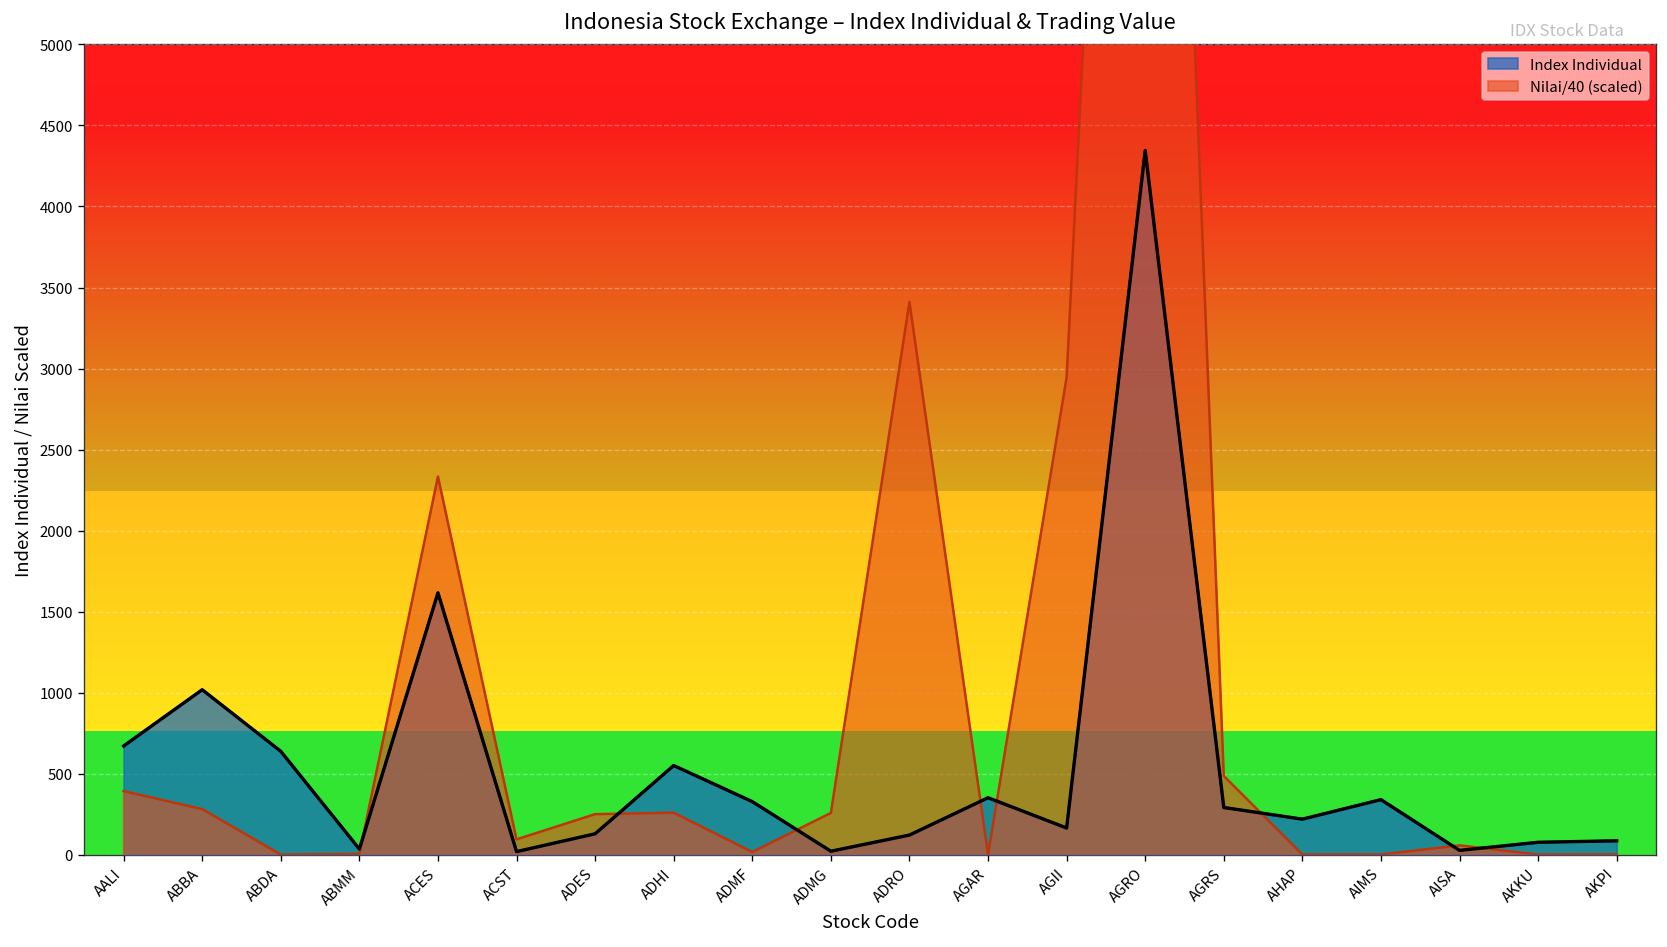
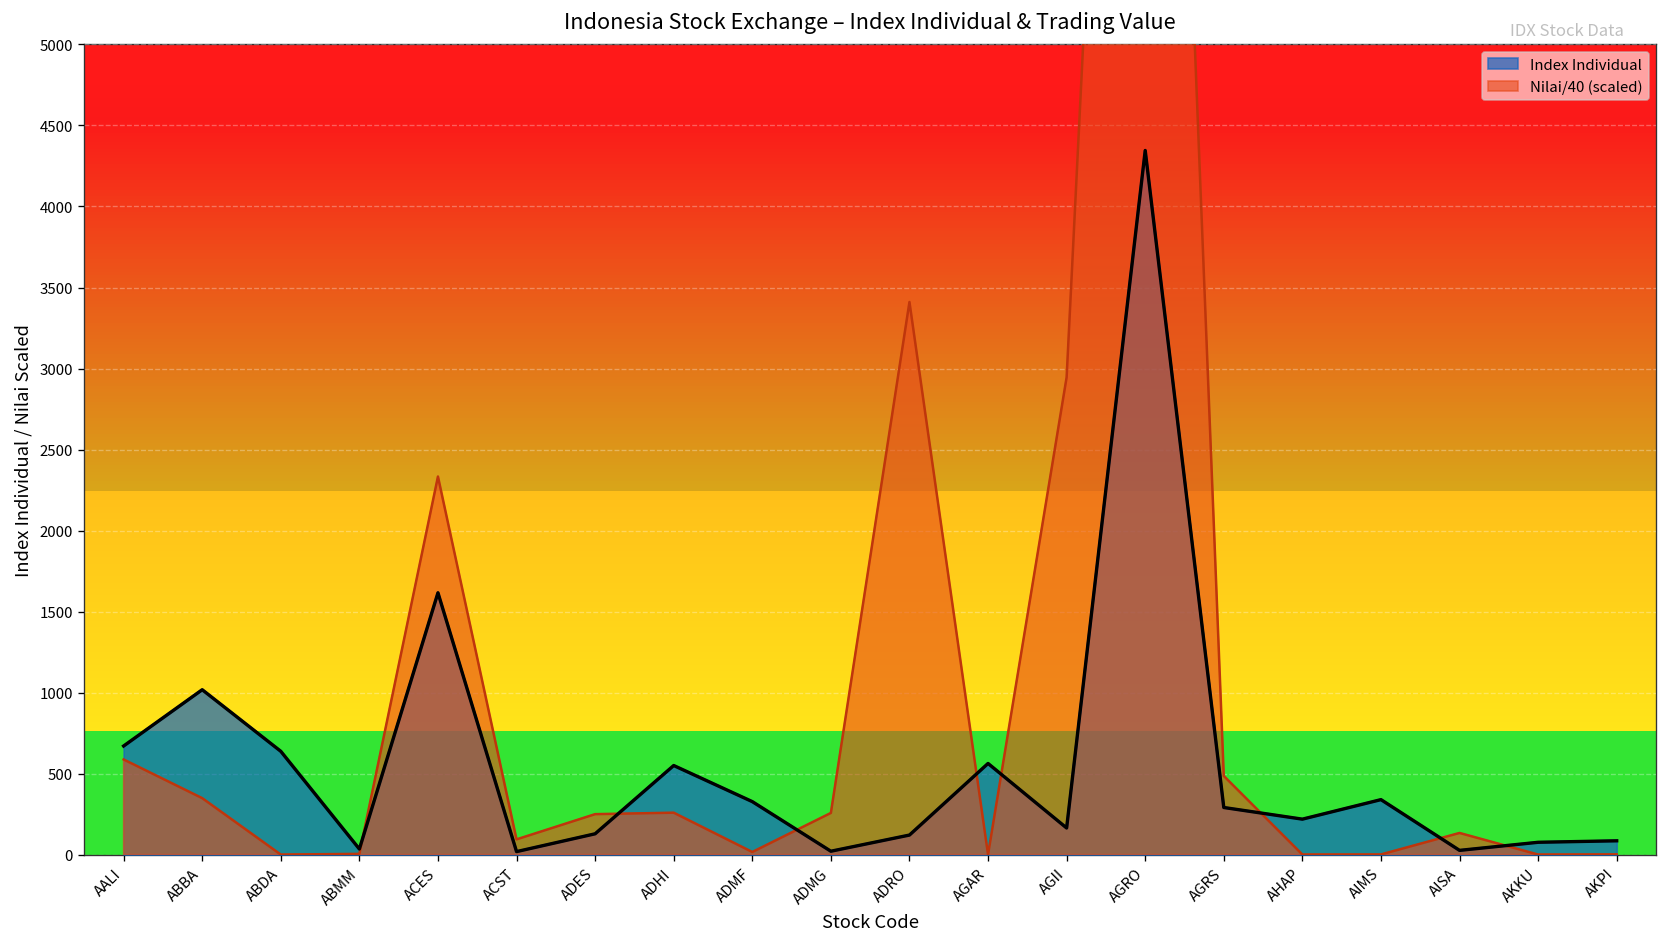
Nilai/40 (scaled), AALI: 390 -> 590
Nilai/40 (scaled), ABBA: 280 -> 350
Index Individual, AGAR: 350 -> 560
Nilai/40 (scaled), AISA: 60 -> 130
